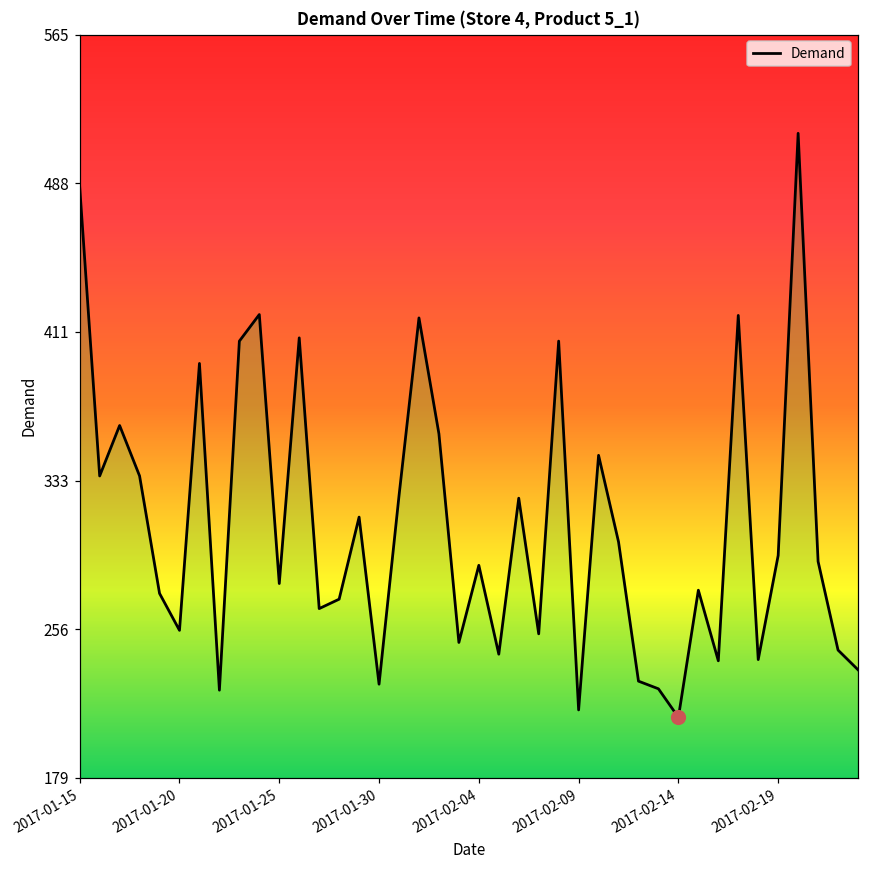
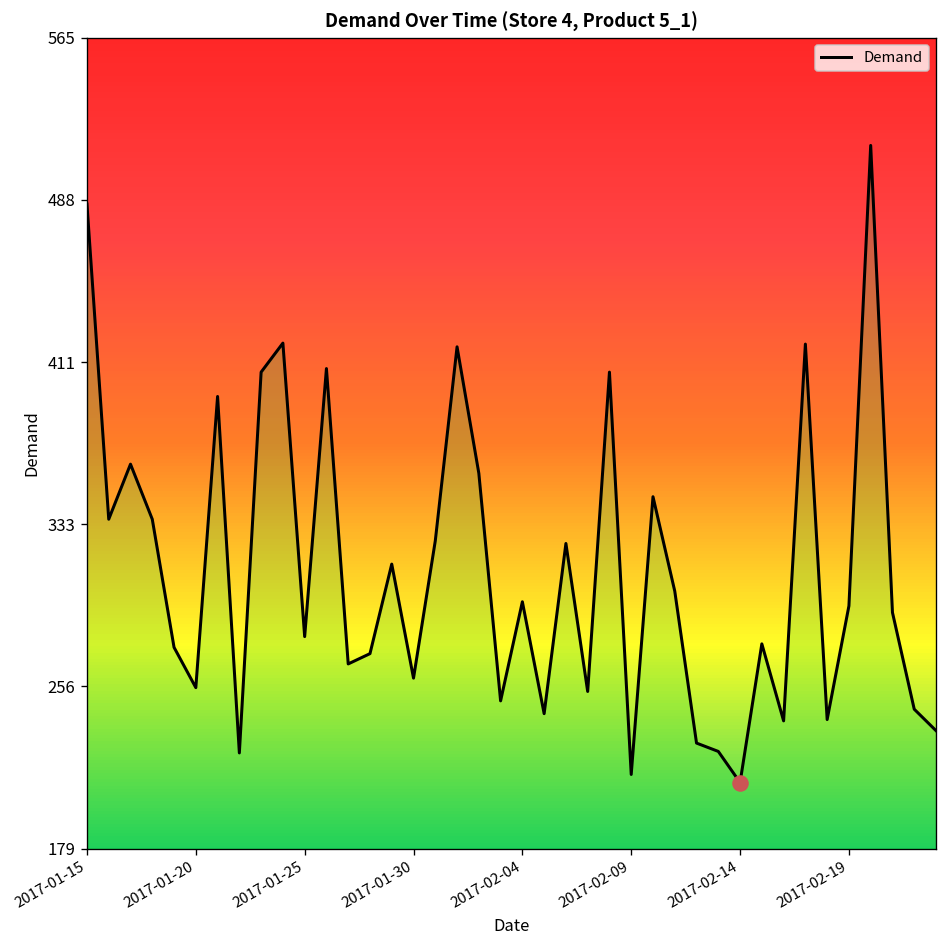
Demand, 2017-01-30: 227 -> 260
Demand, 2017-02-04: 289 -> 296
